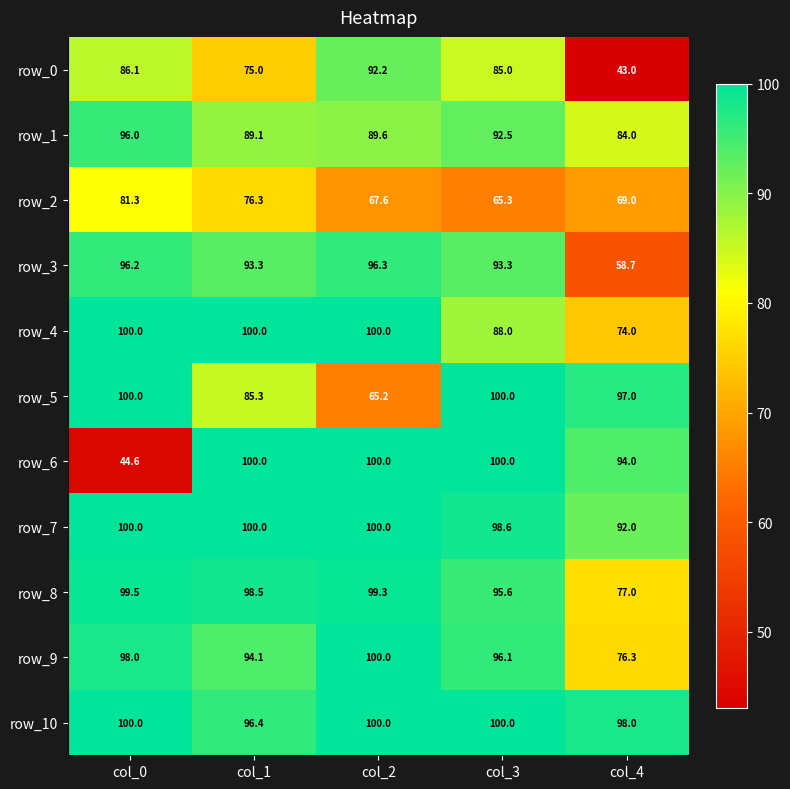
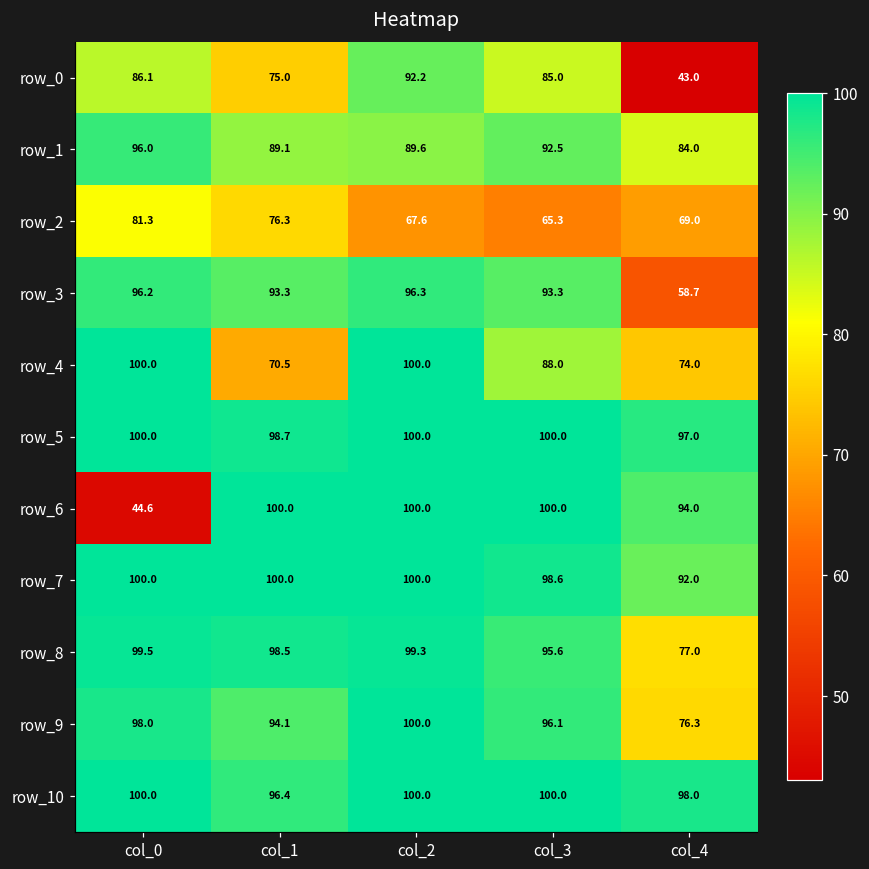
row_4, col_1: 100.0 -> 70.5
row_5, col_1: 85.3 -> 98.7
row_5, col_2: 65.2 -> 100.0
